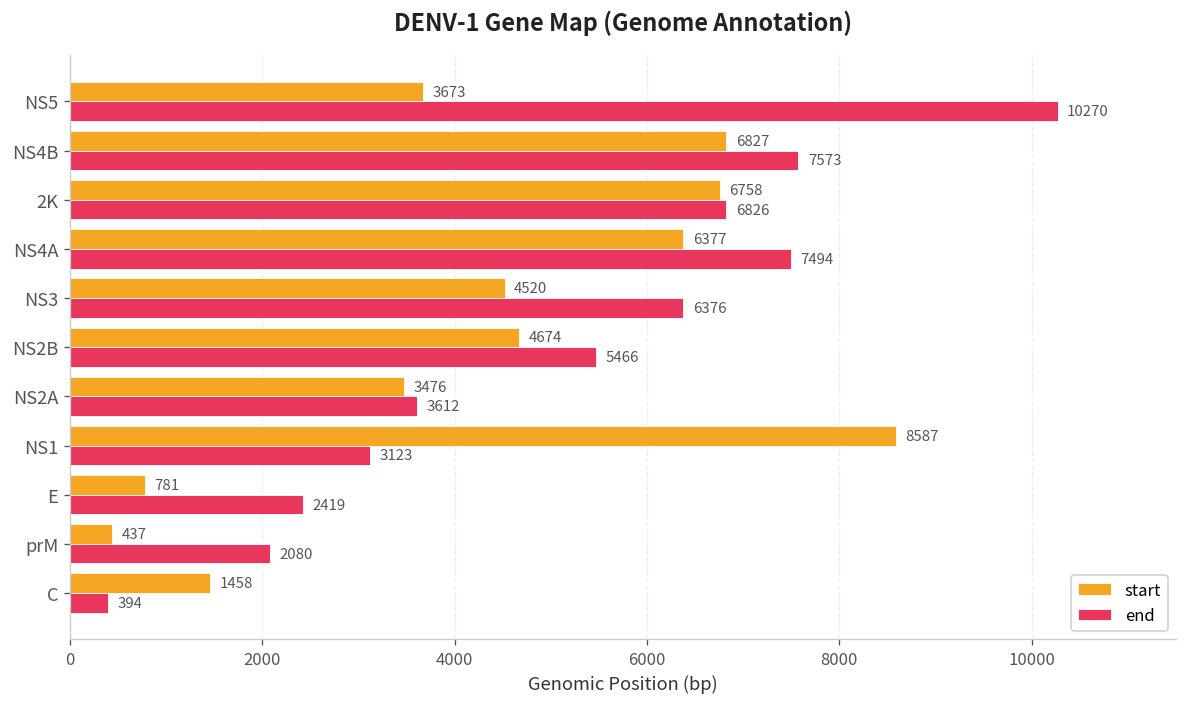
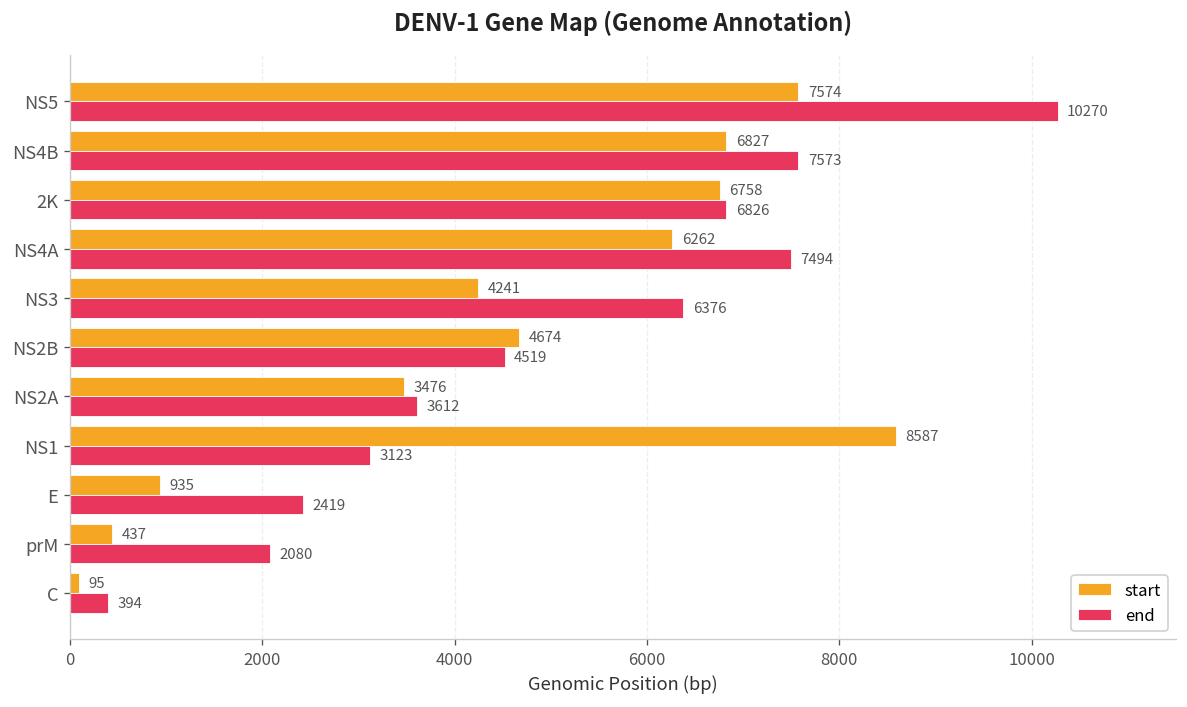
start, NS5: 3673 -> 7574
start, NS4A: 6377 -> 6262
start, NS3: 4520 -> 4241
end, NS2B: 5466 -> 4519
start, E: 781 -> 935
start, C: 1458 -> 95
